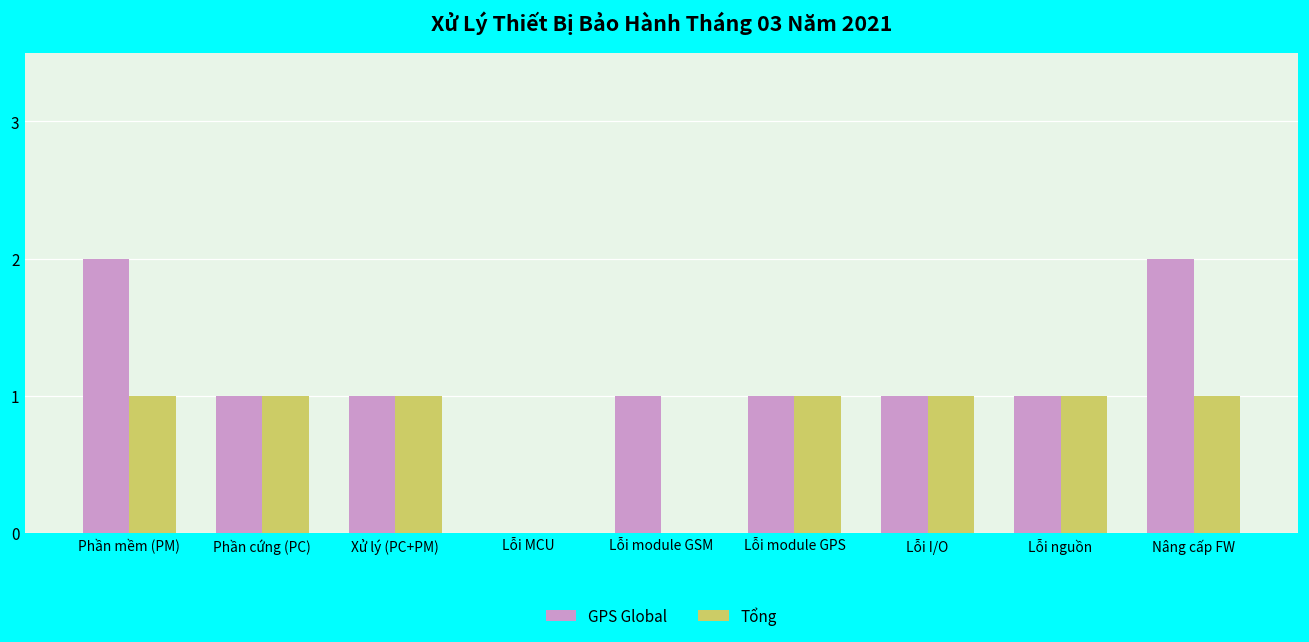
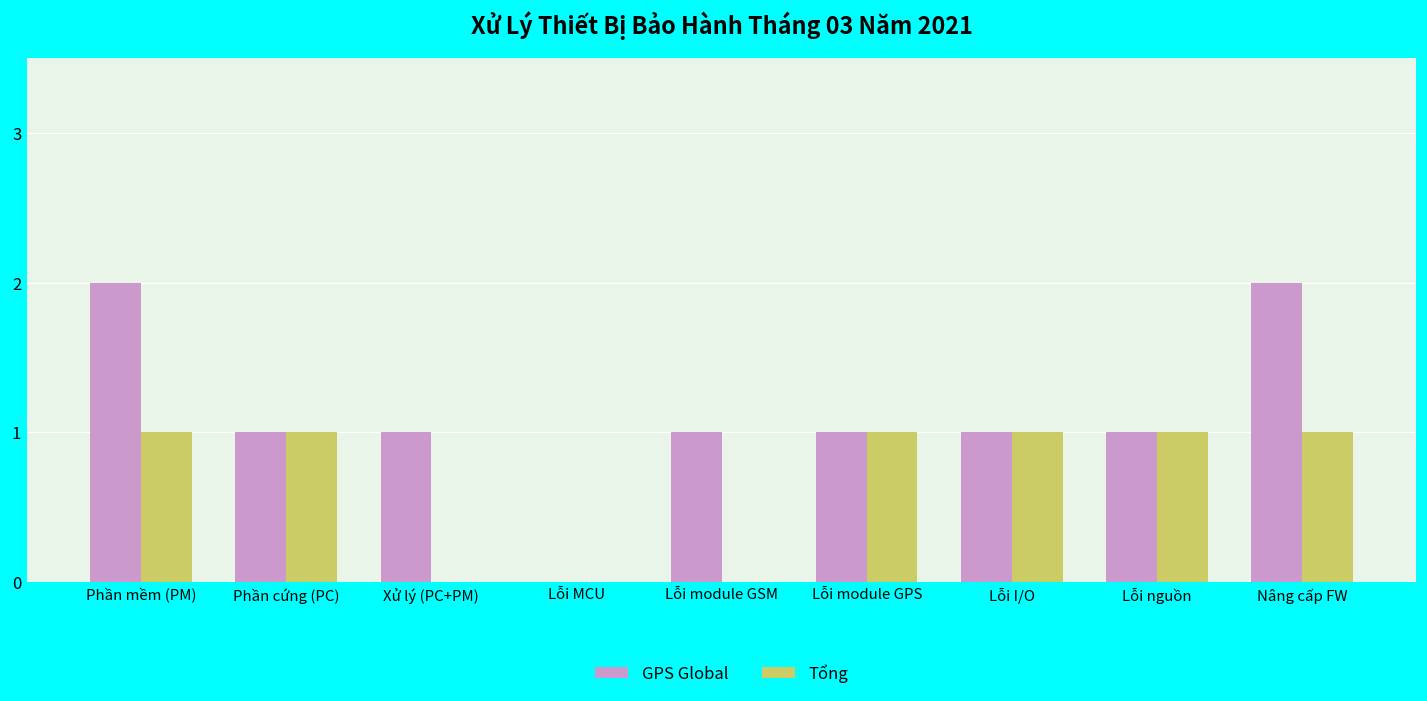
Tổng, Xử lý (PC+PM): 1 -> 0
